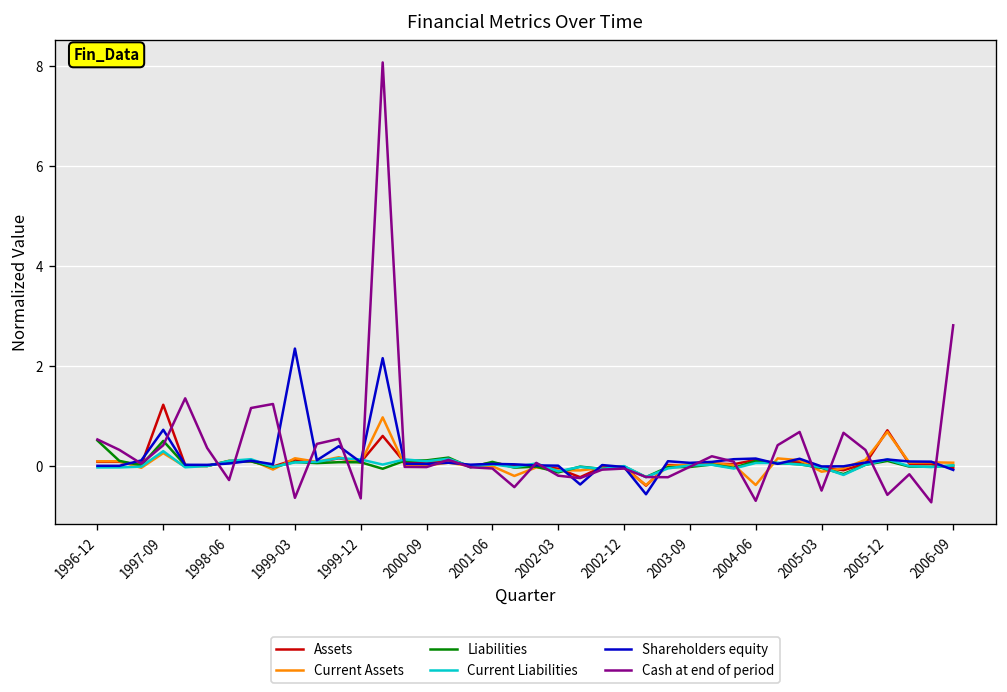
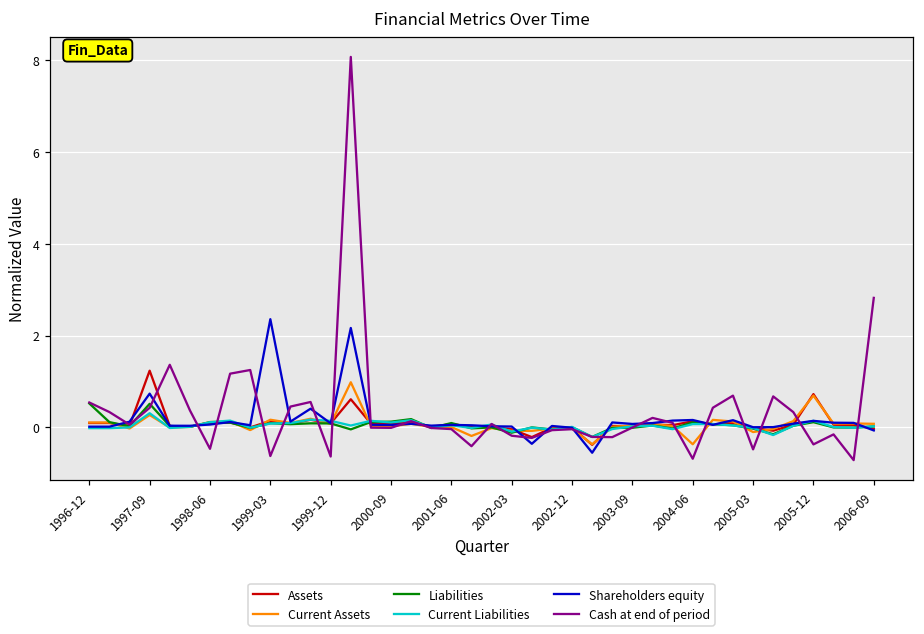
Cash at end of period, 1998-06: -0.3 -> -0.5
Cash at end of period, 2005-12: -0.6 -> -0.4
